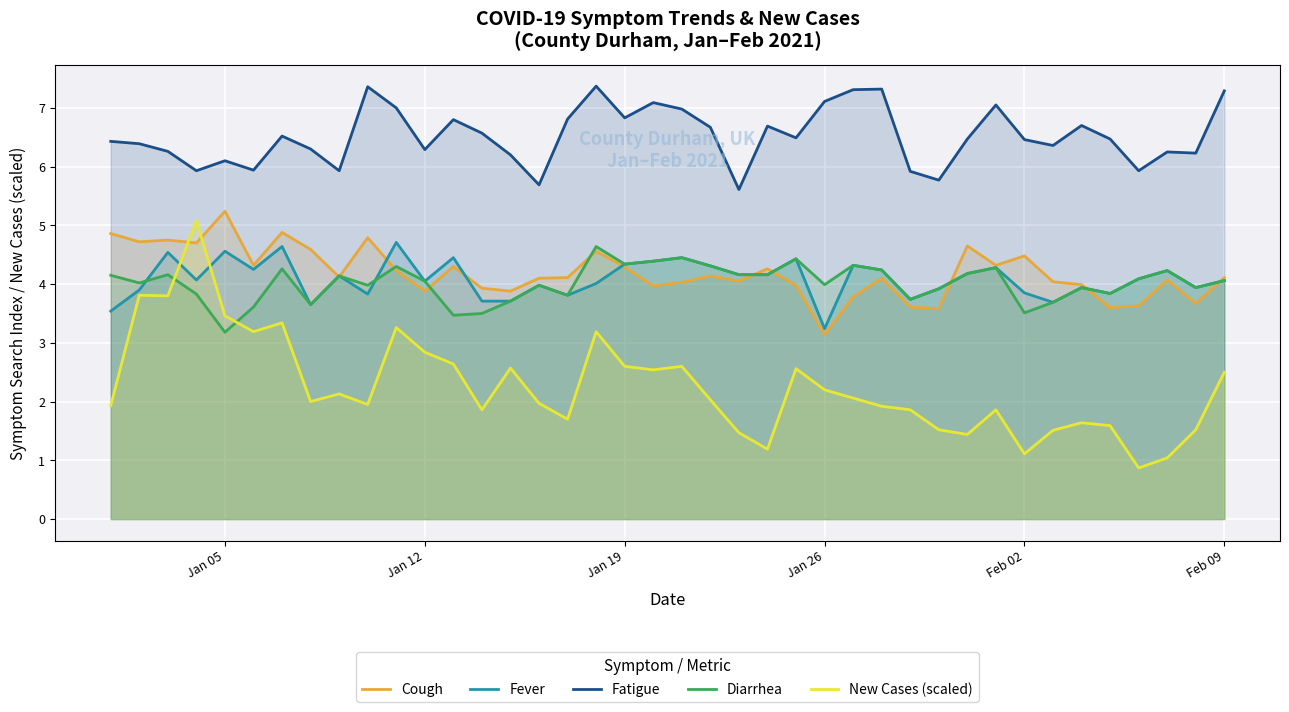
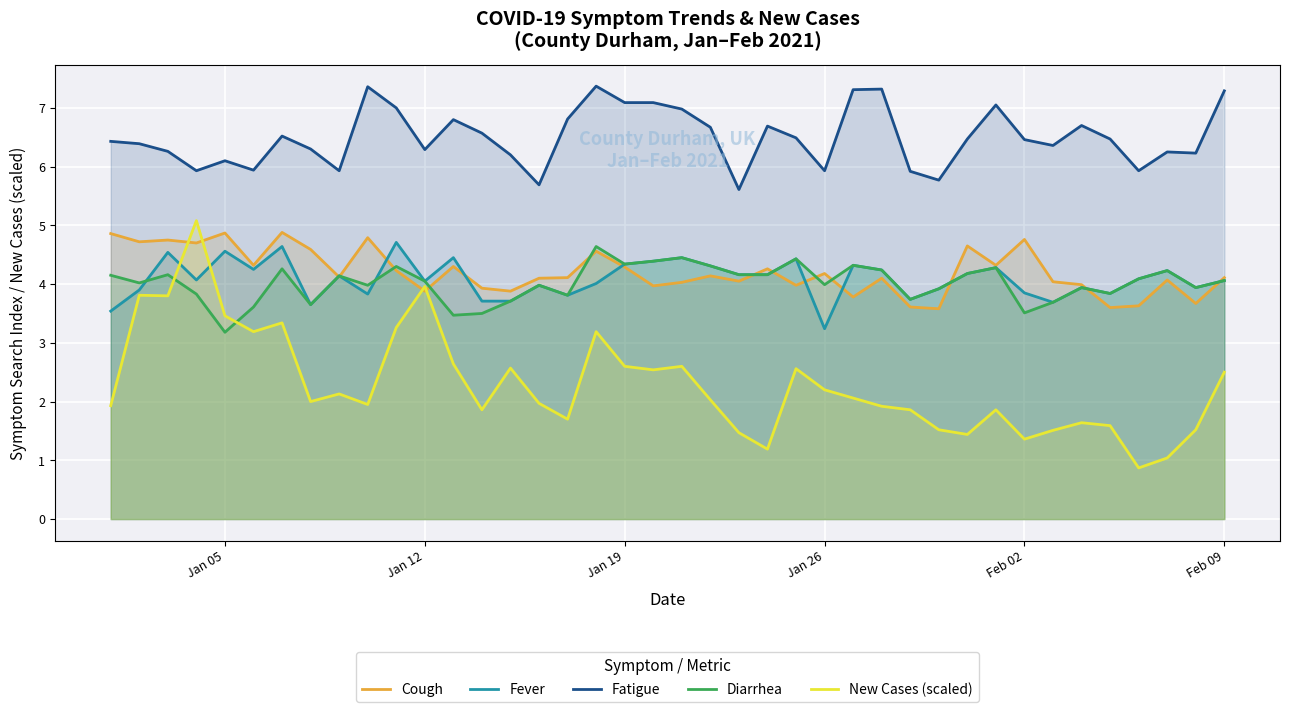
Cough, Jan 05: 5.2 -> 4.9
New Cases (scaled), Jan 12: 2.8 -> 4.0
Fatigue, Jan 19: 6.8 -> 7.1
Cough, Jan 26: 3.1 -> 4.2
Fatigue, Jan 26: 7.1 -> 5.9
Cough, Feb 02: 4.5 -> 4.8
New Cases (scaled), Feb 02: 1.1 -> 1.4
